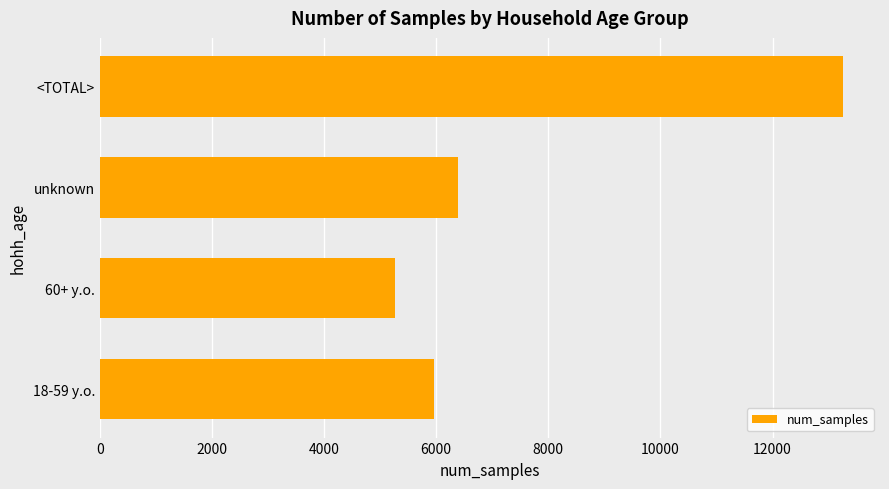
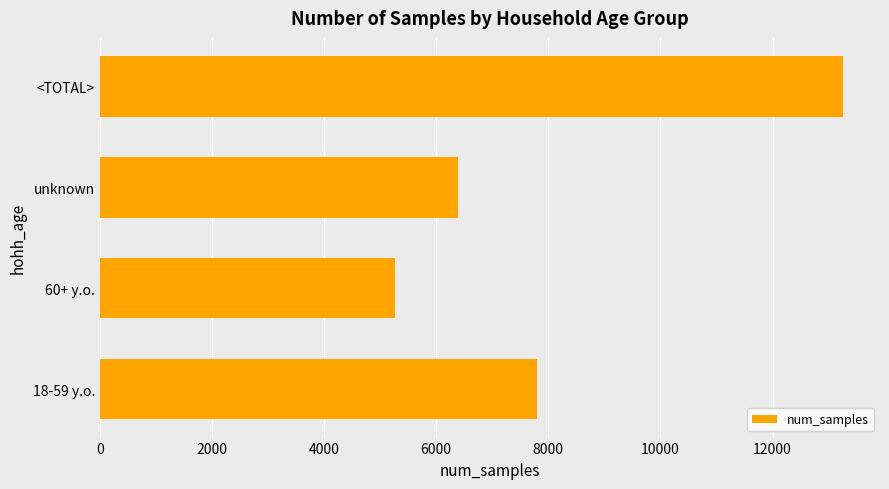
18-59 y.o.: 6000 -> 7800
